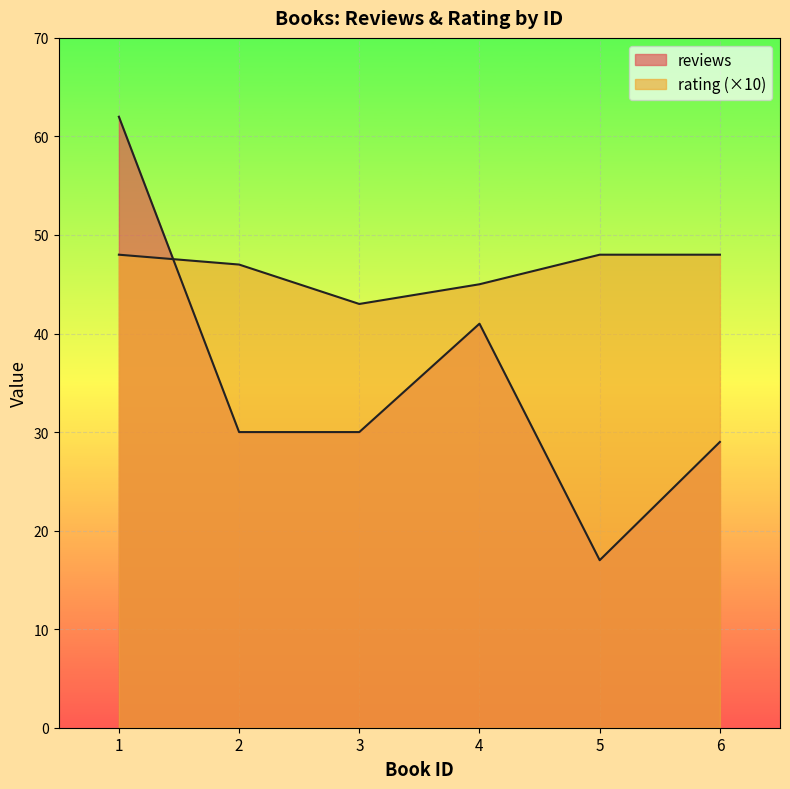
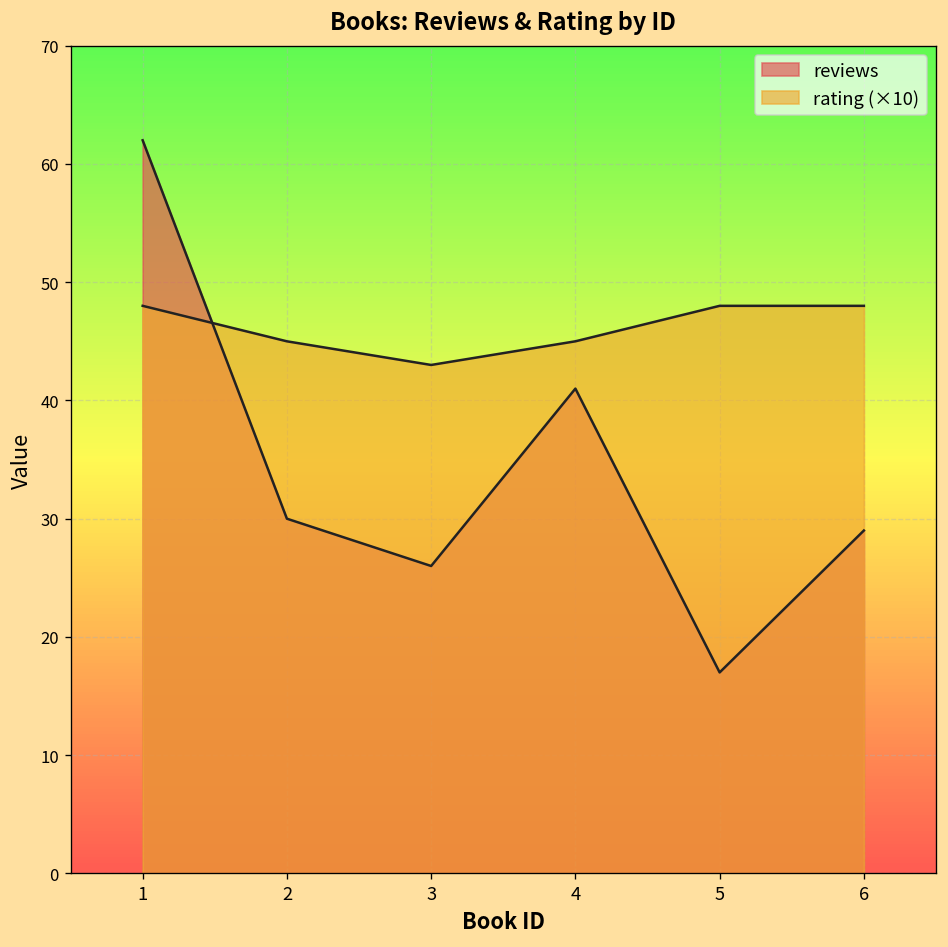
rating (×10), 2: 47 -> 45
reviews, 3: 30 -> 26
